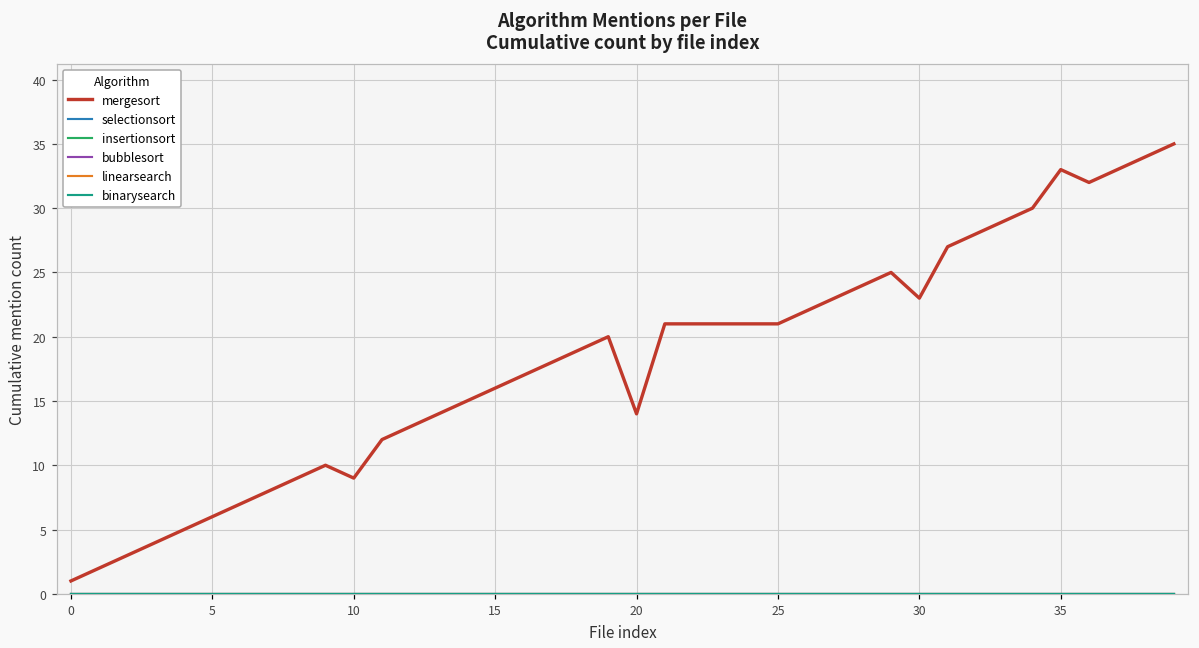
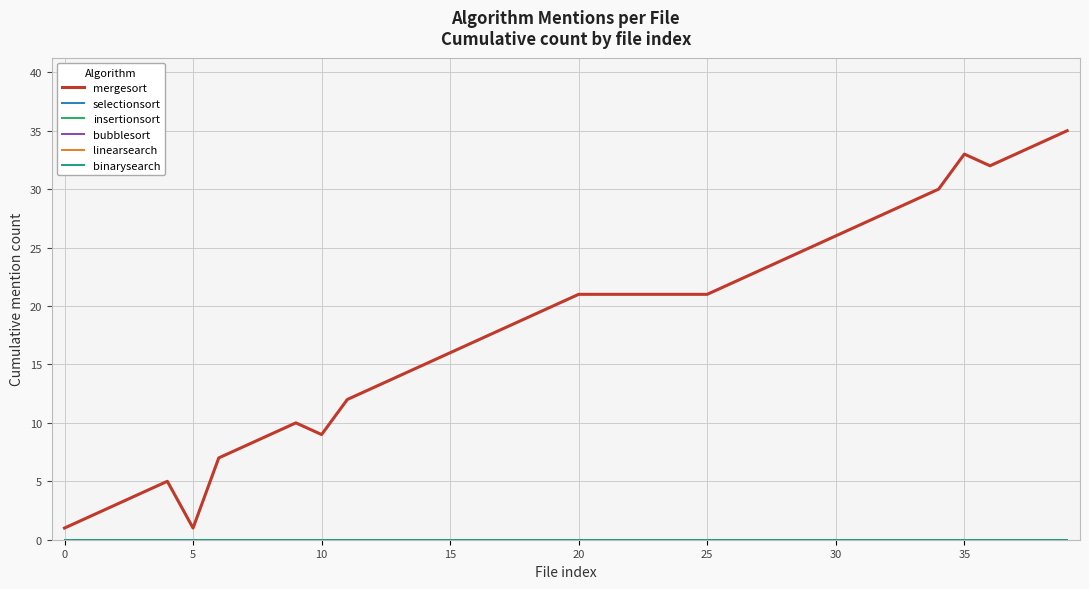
mergesort, 5: 6 -> 1
mergesort, 20: 14 -> 21
mergesort, 30: 23 -> 26
